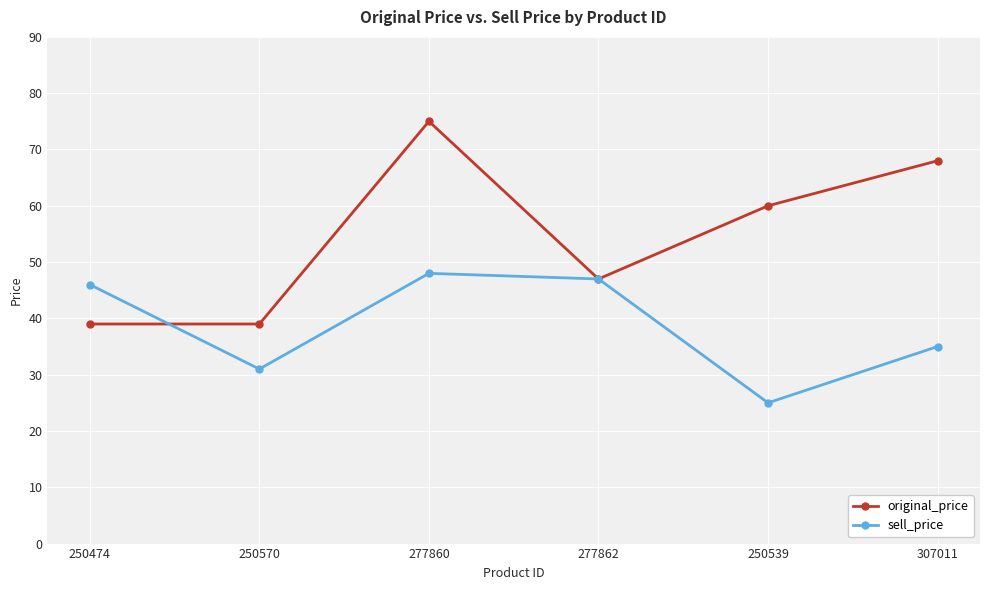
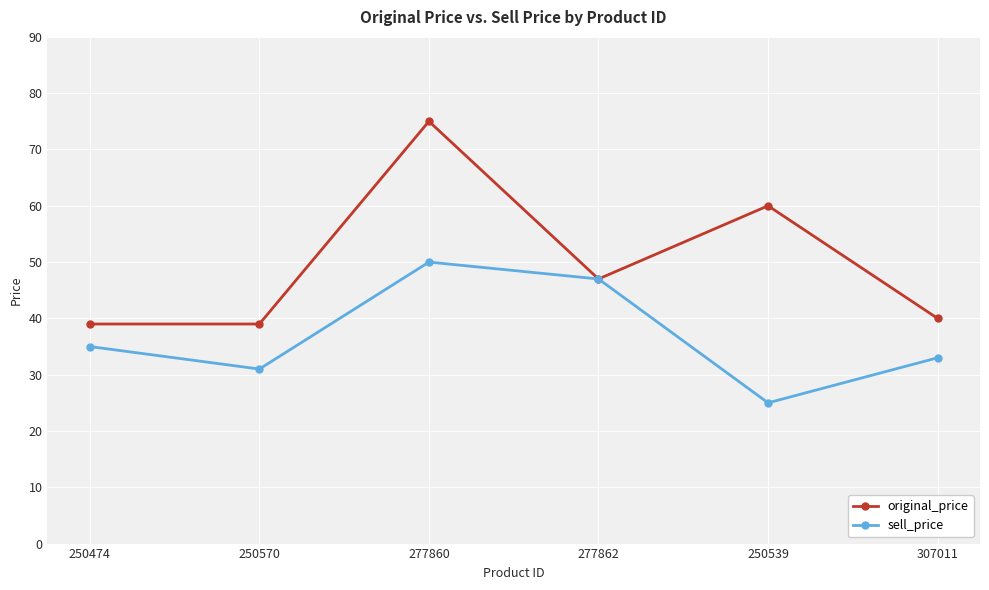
sell_price, 250474: 46 -> 35
sell_price, 277860: 48 -> 50
original_price, 307011: 68 -> 40
sell_price, 307011: 35 -> 33
